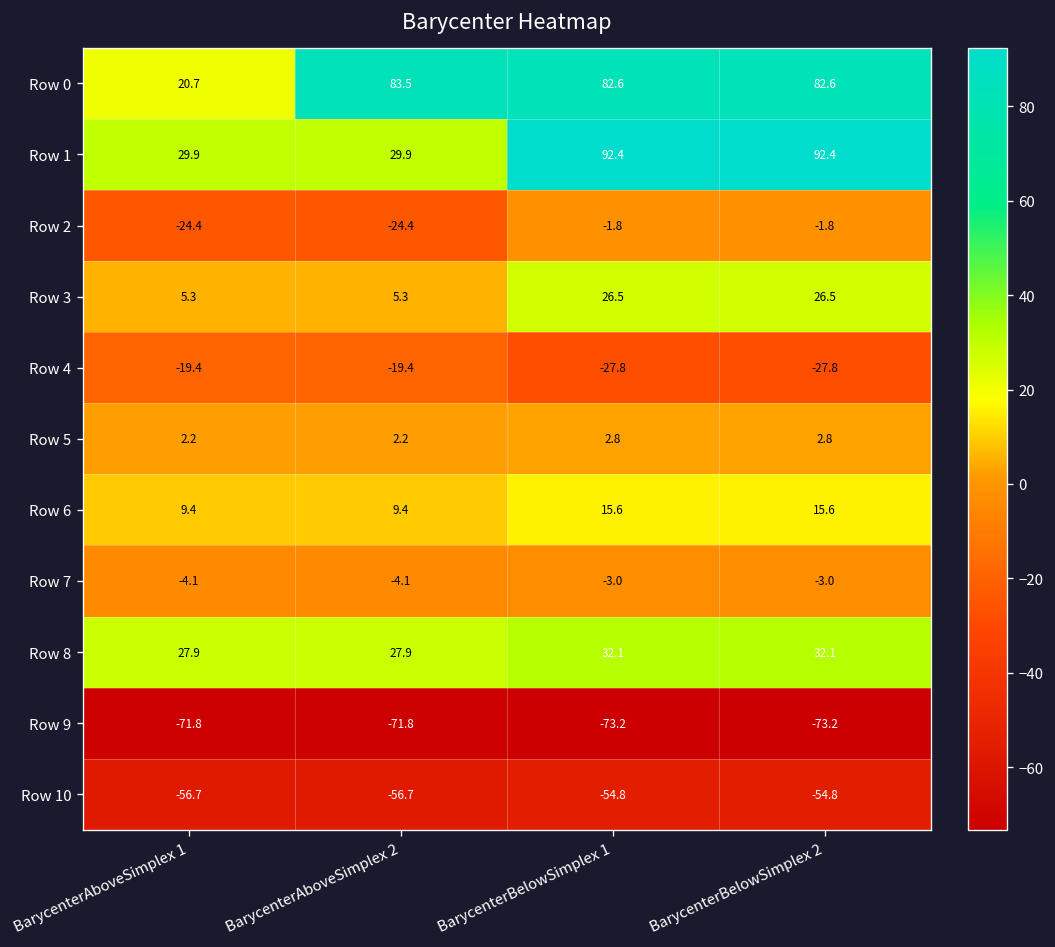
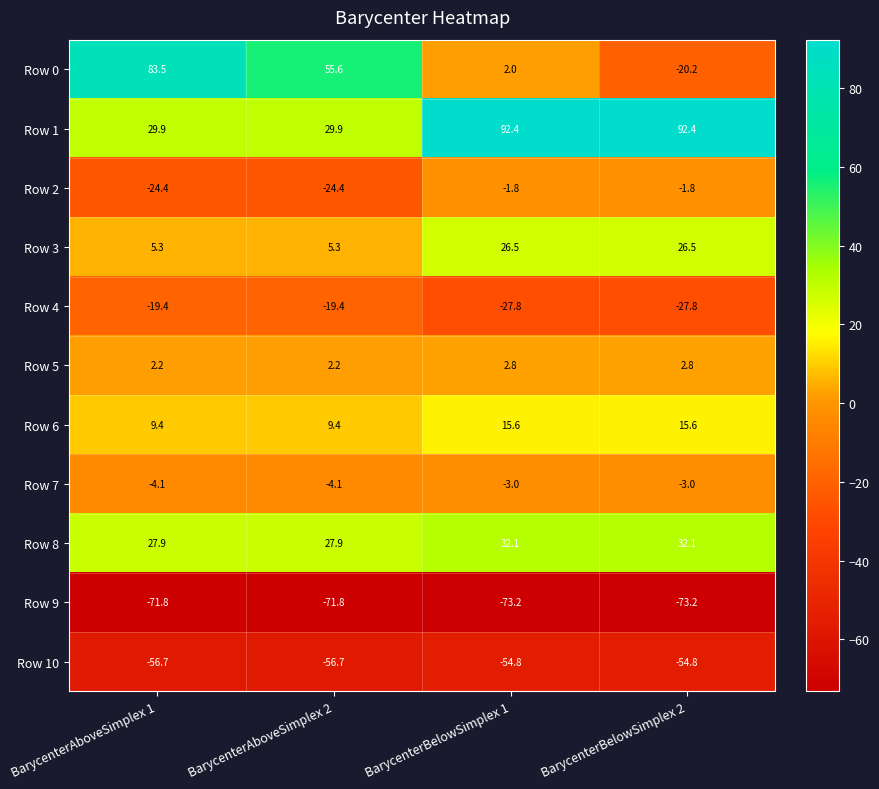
Row 0, BarycenterAboveSimplex 1: 20.7 -> 83.5
Row 0, BarycenterAboveSimplex 2: 83.5 -> 55.6
Row 0, BarycenterBelowSimplex 1: 82.6 -> 2.0
Row 0, BarycenterBelowSimplex 2: 82.6 -> -20.2
